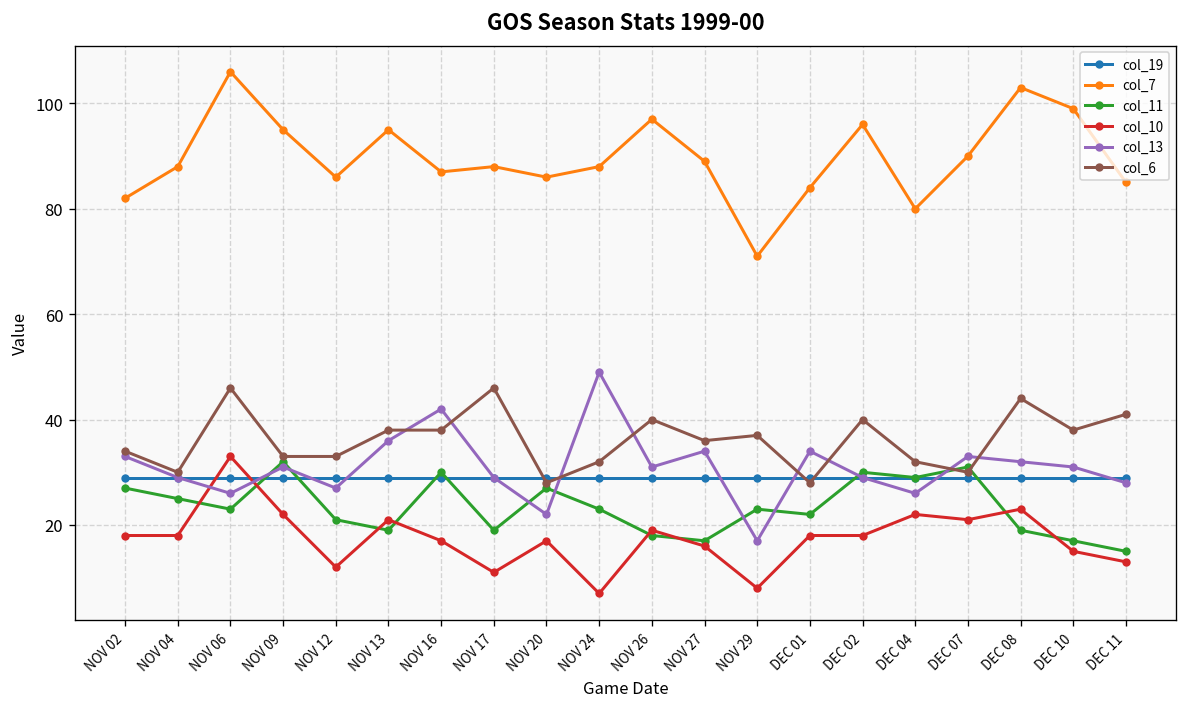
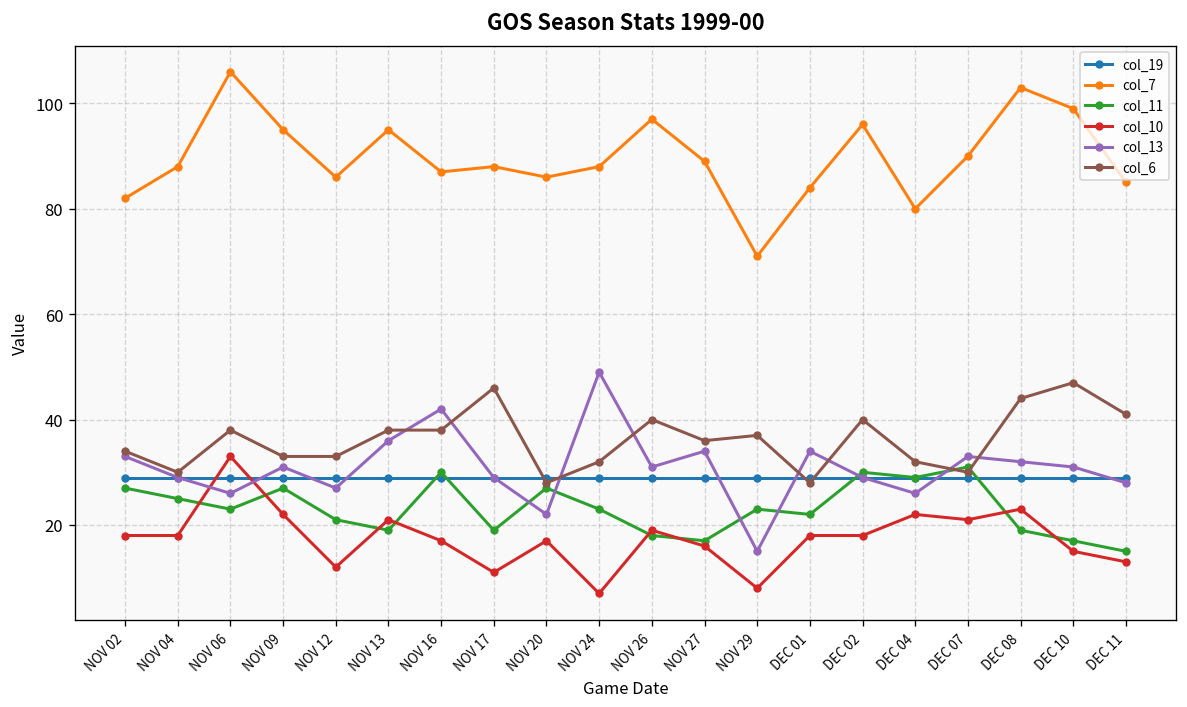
col_6, NOV 06: 46 -> 38
col_11, NOV 09: 32 -> 27
col_13, NOV 29: 17 -> 15
col_6, DEC 10: 38 -> 47
